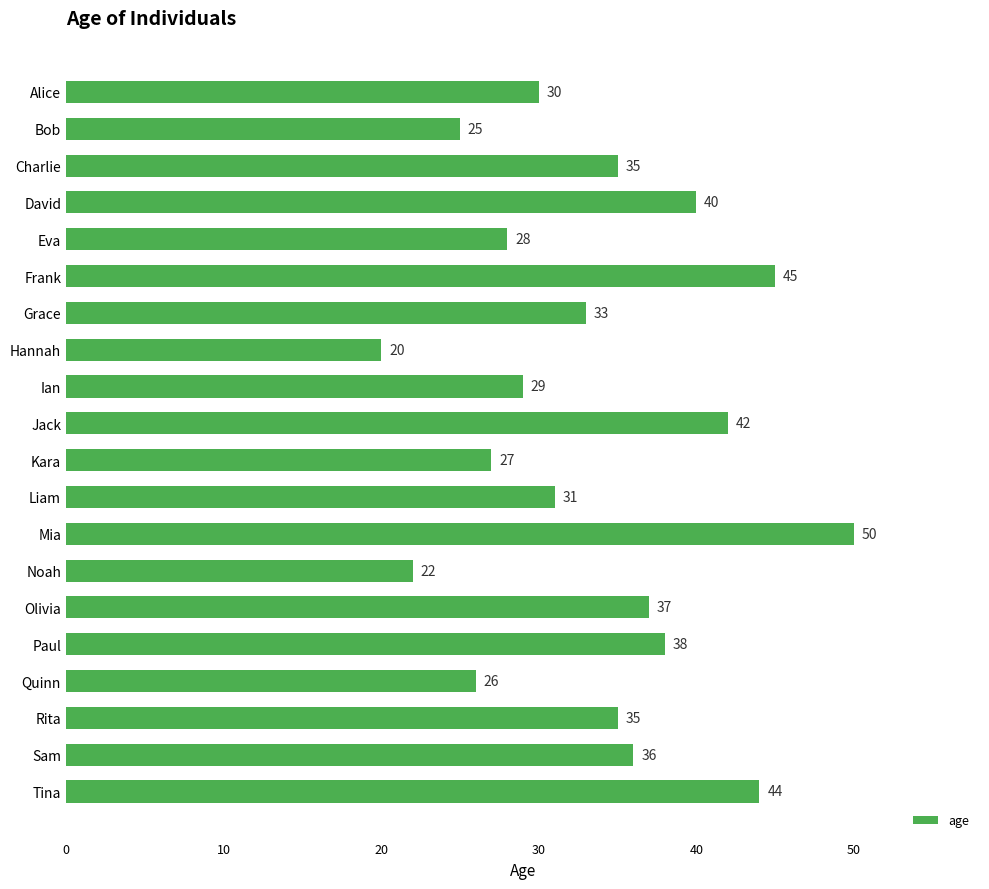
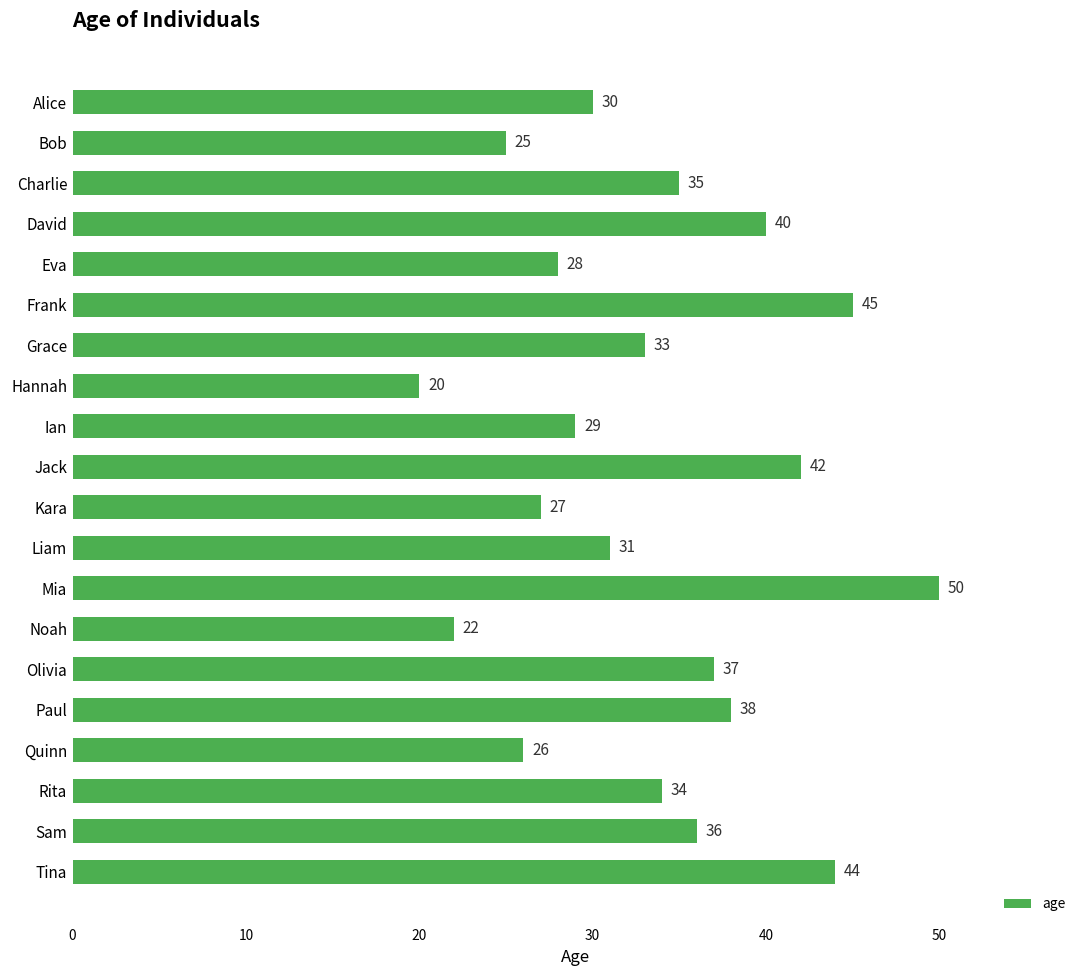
Rita: 35 -> 34
